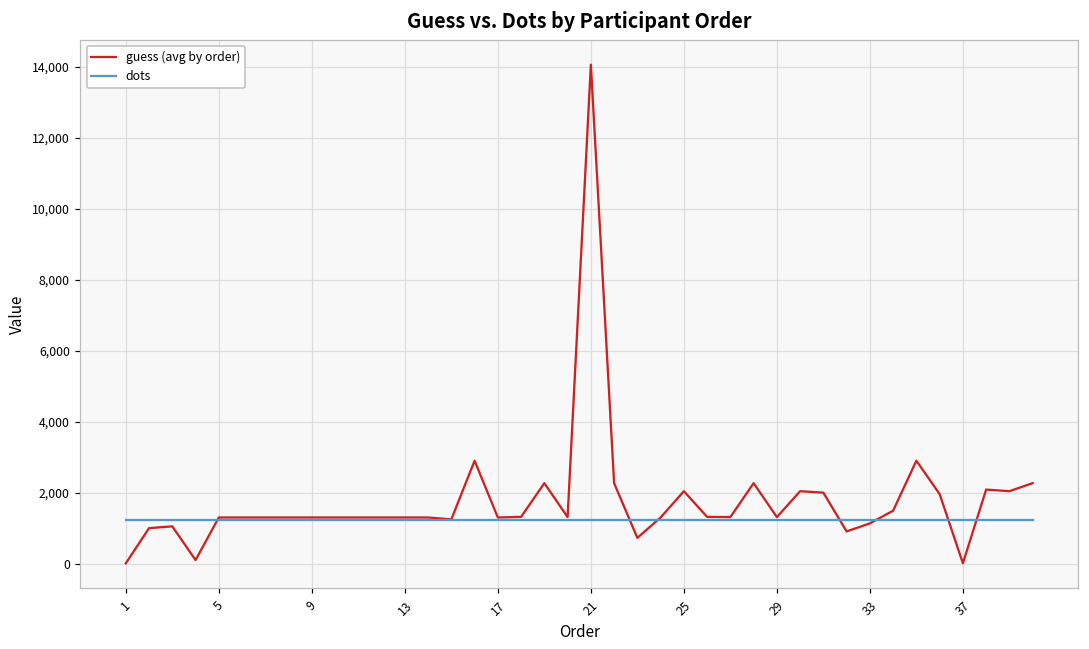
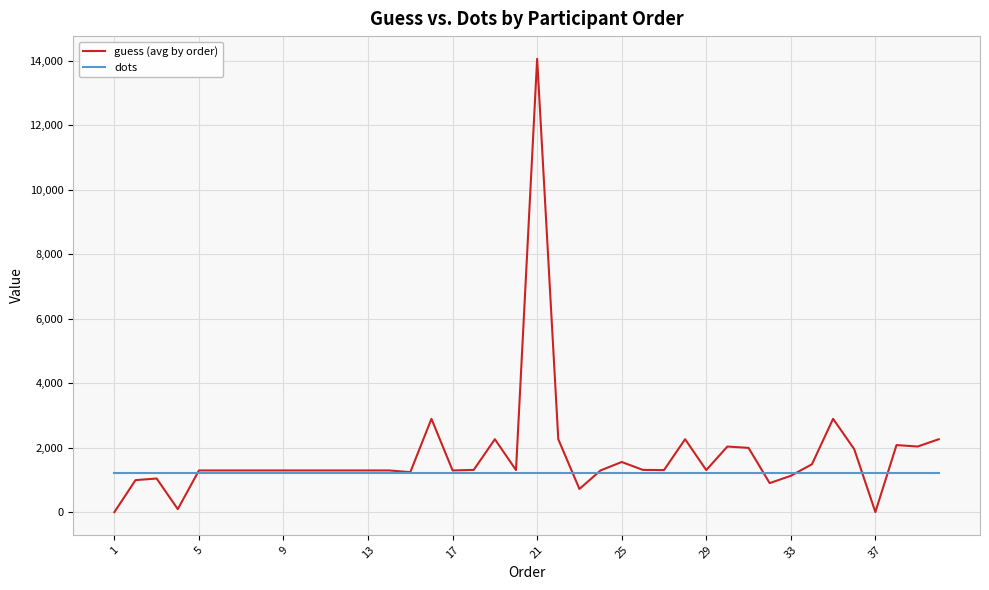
guess (avg by order), 25: 2,000 -> 1,600
